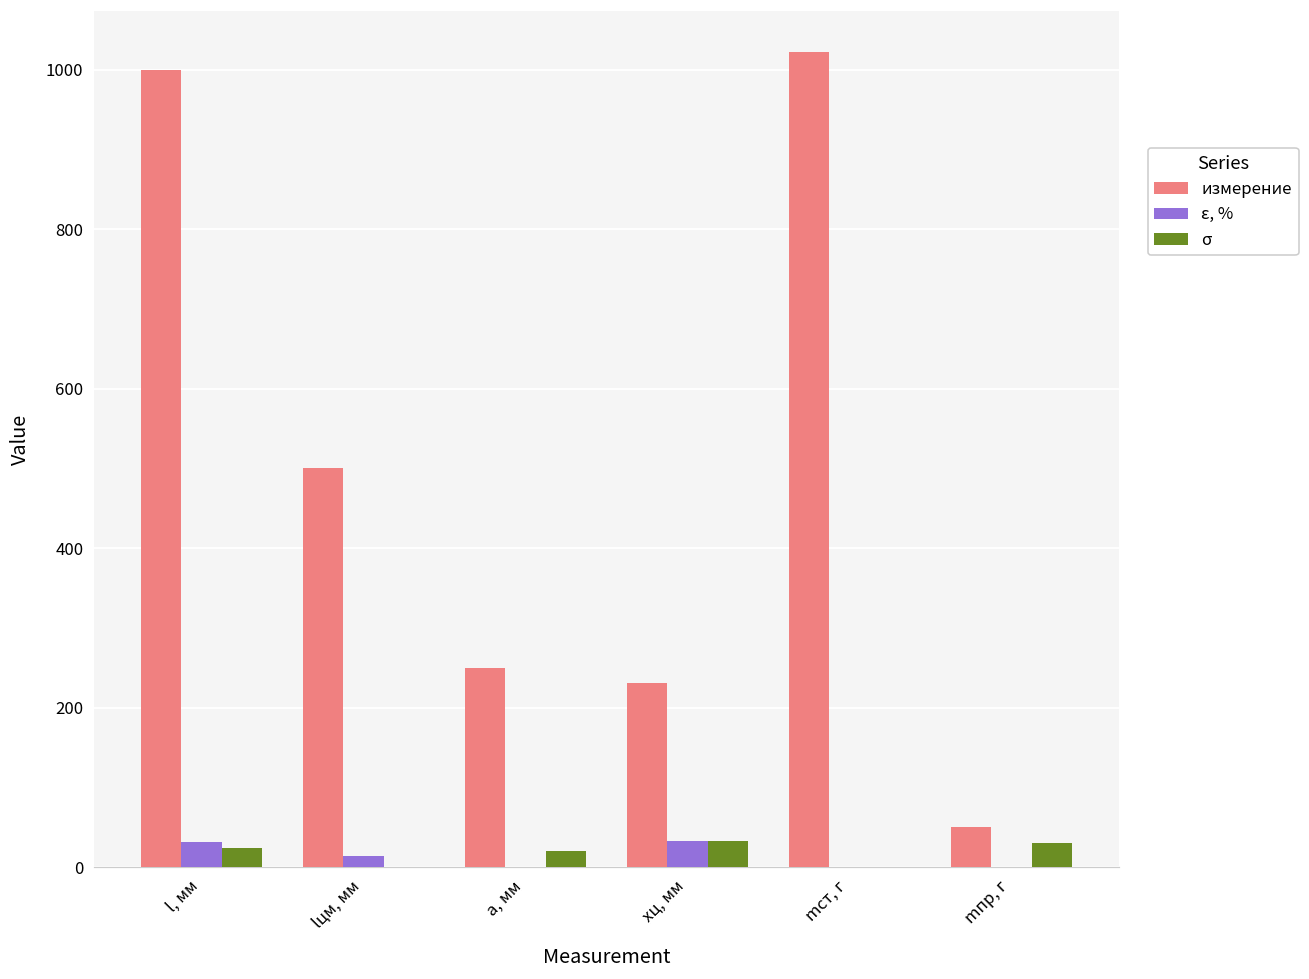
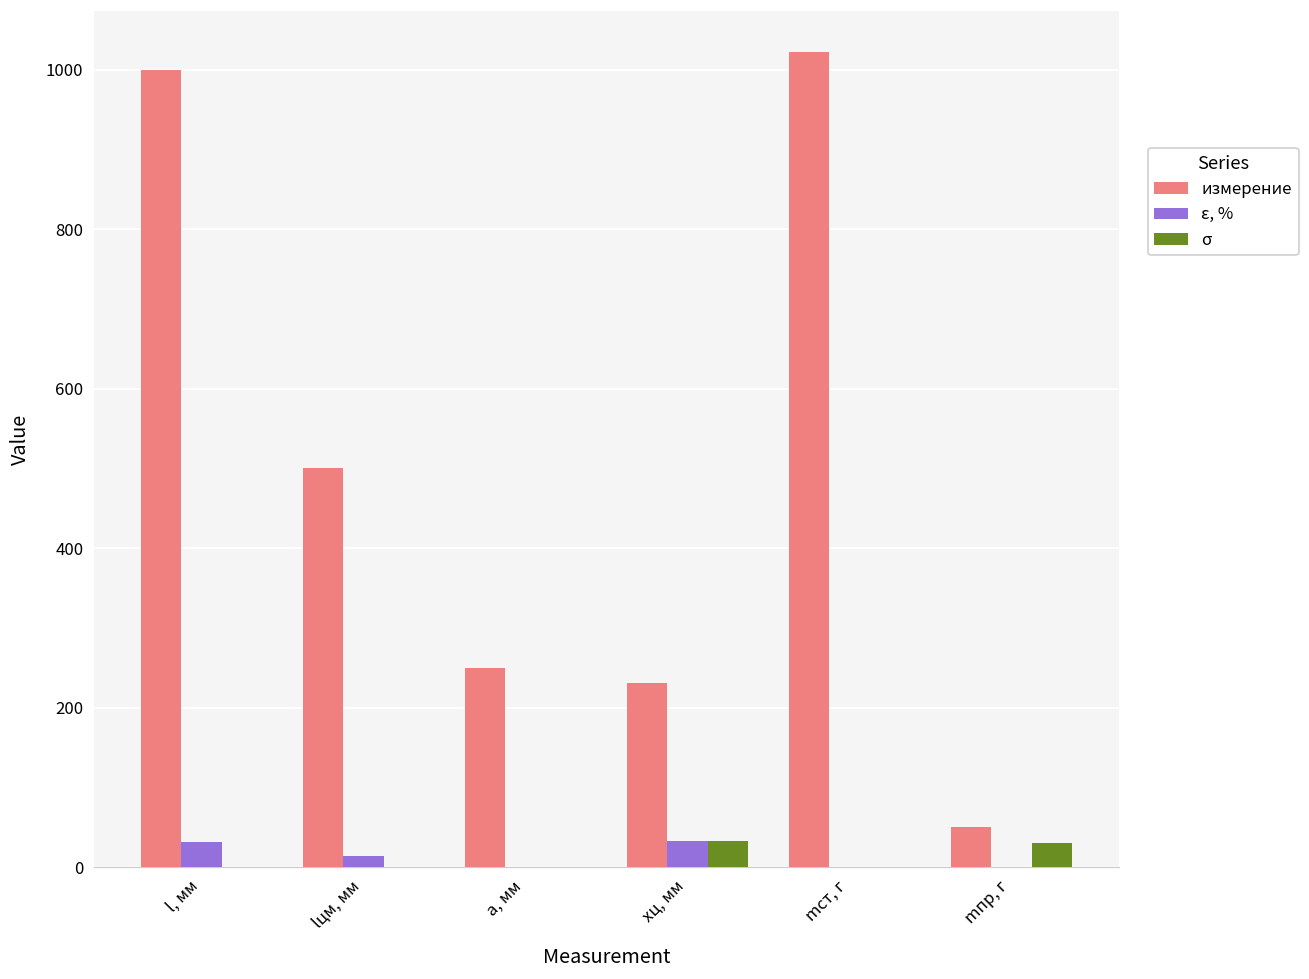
σ, l, мм: 20 -> 0
σ, a, мм: 20 -> 0
